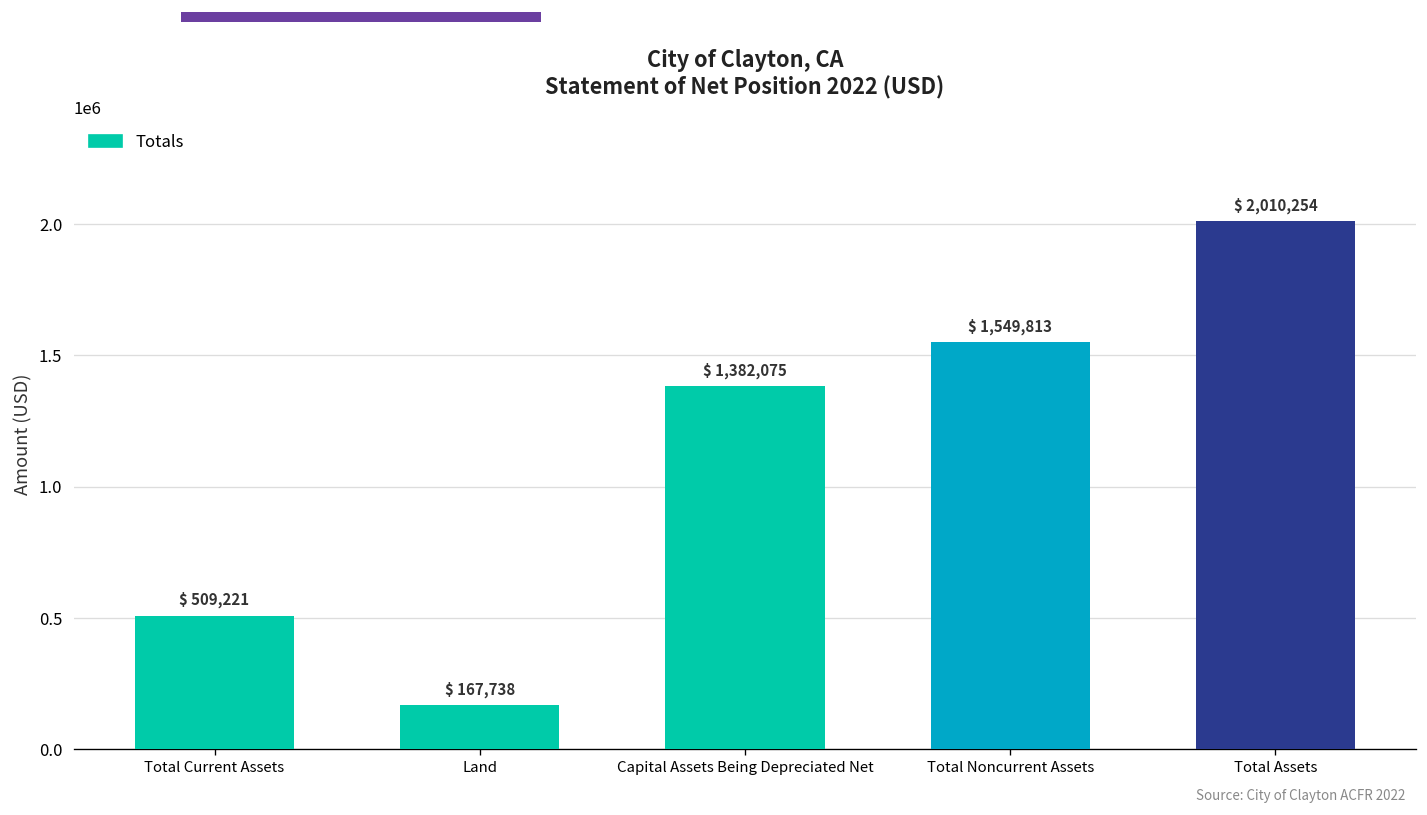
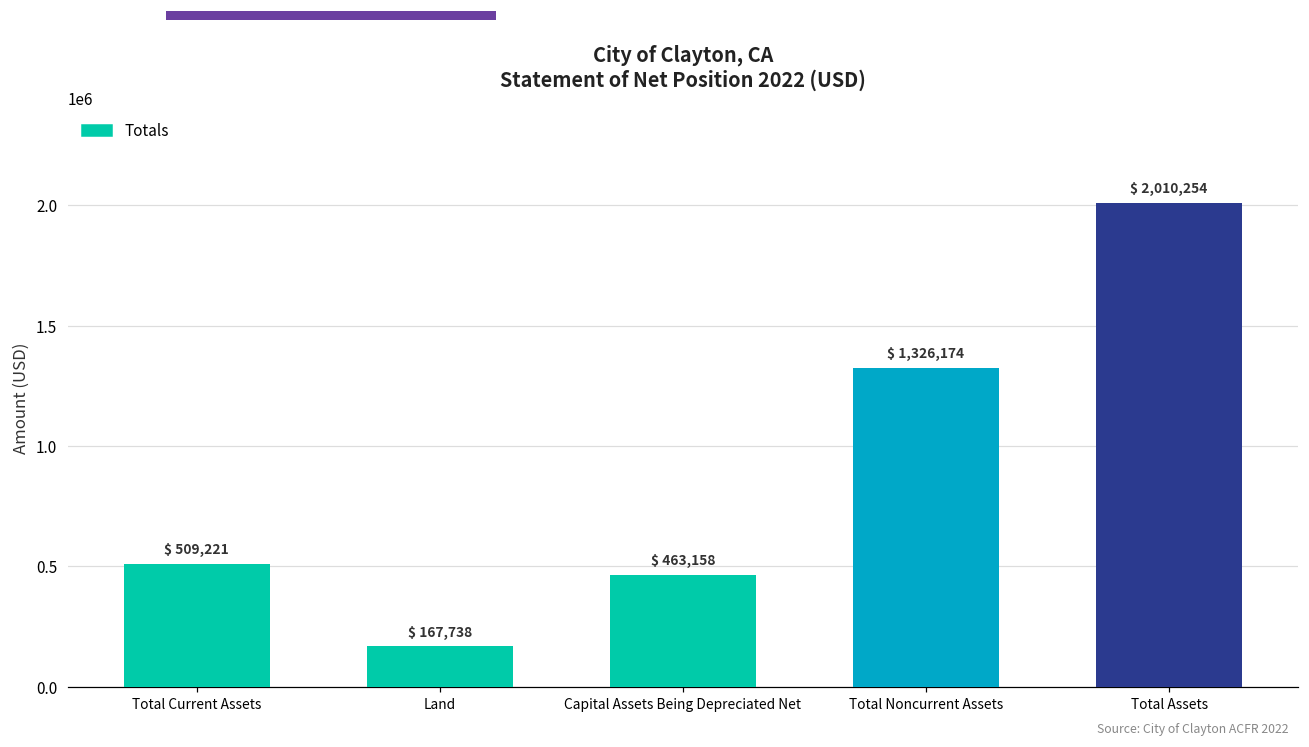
City of Clayton, CA Statement of Net Position 2022 (USD), Capital Assets Being Depreciated Net: 1,382,075 -> 463,158
City of Clayton, CA Statement of Net Position 2022 (USD), Total Noncurrent Assets: 1,549,813 -> 1,326,174
